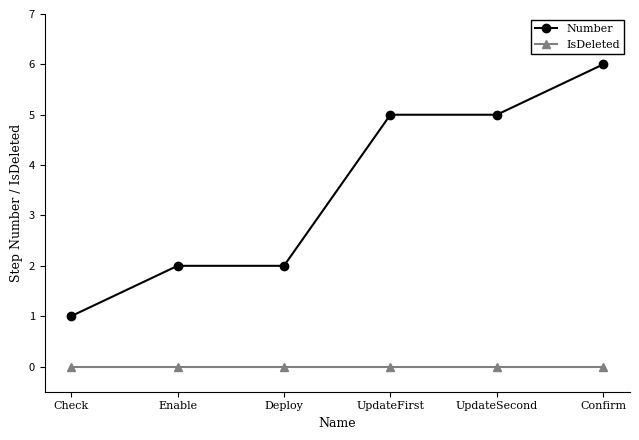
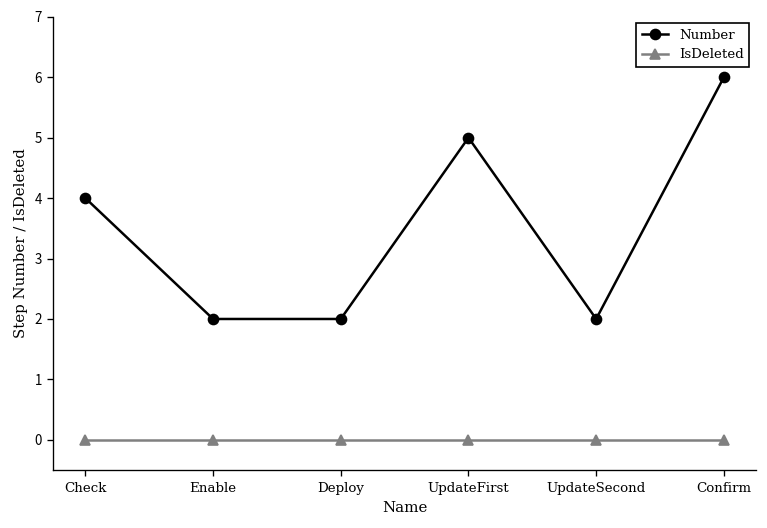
Number, Check: 1 -> 4
Number, UpdateSecond: 5 -> 2
